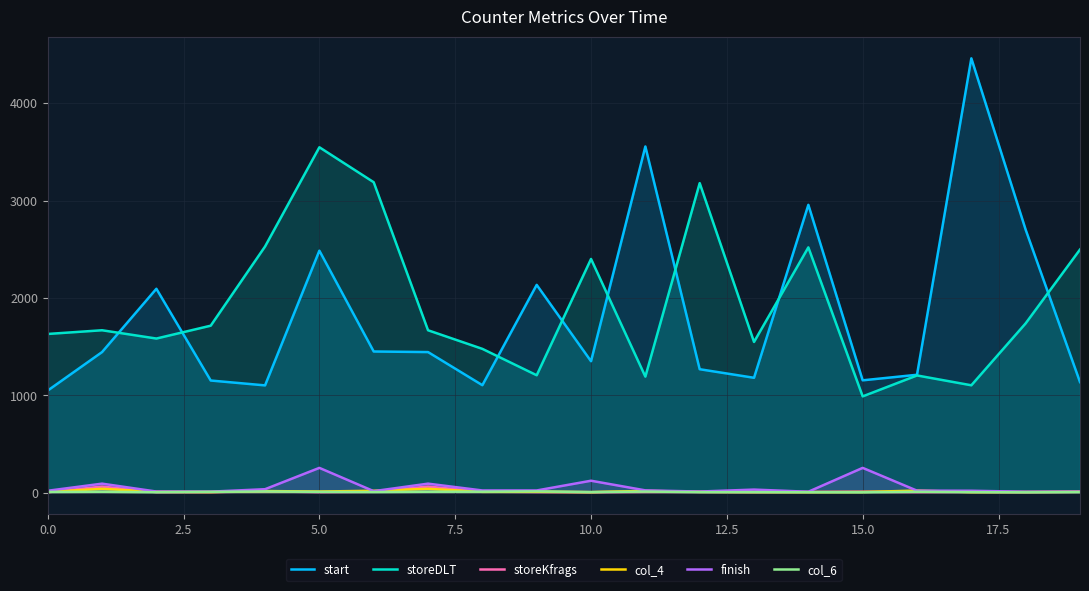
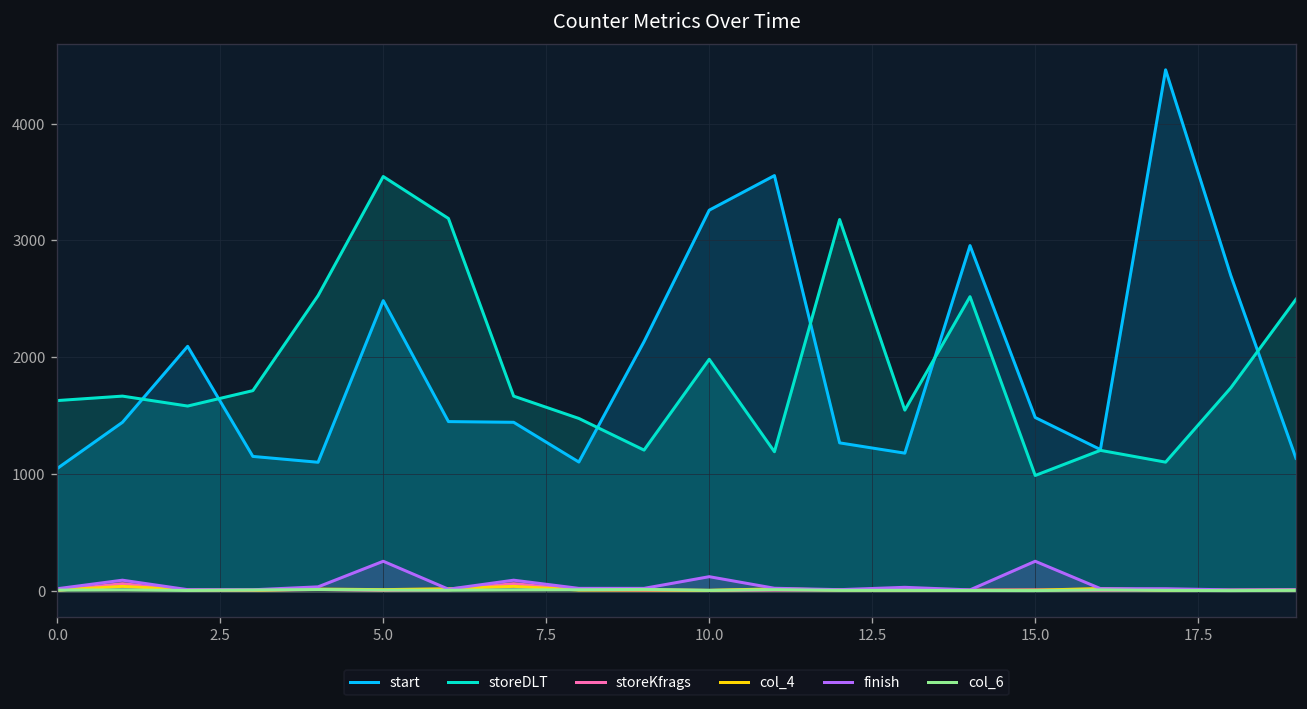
start, 10.0: 1400 -> 3300
storeDLT, 10.0: 2400 -> 2000
start, 15.0: 1200 -> 1500
